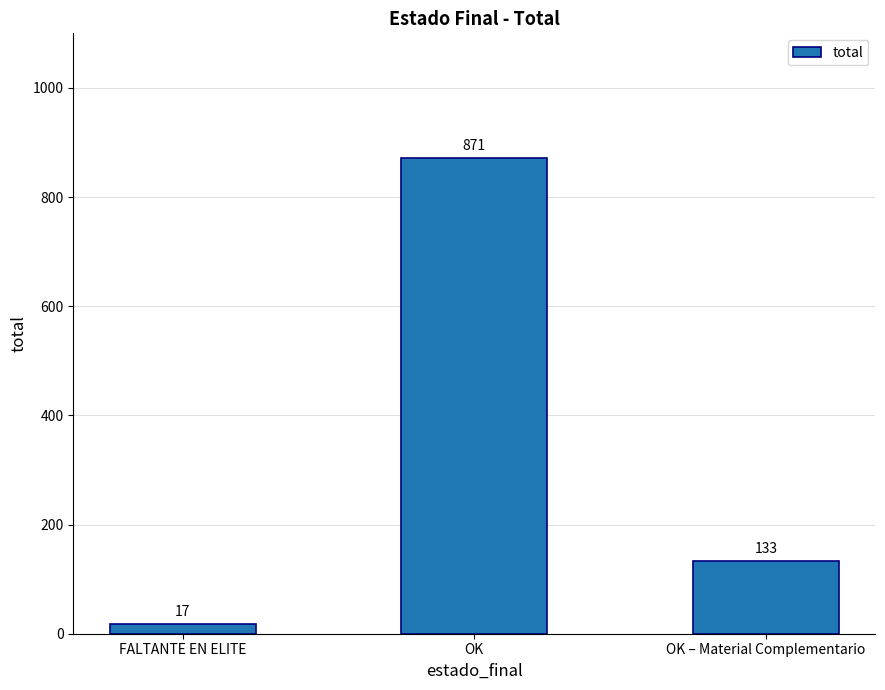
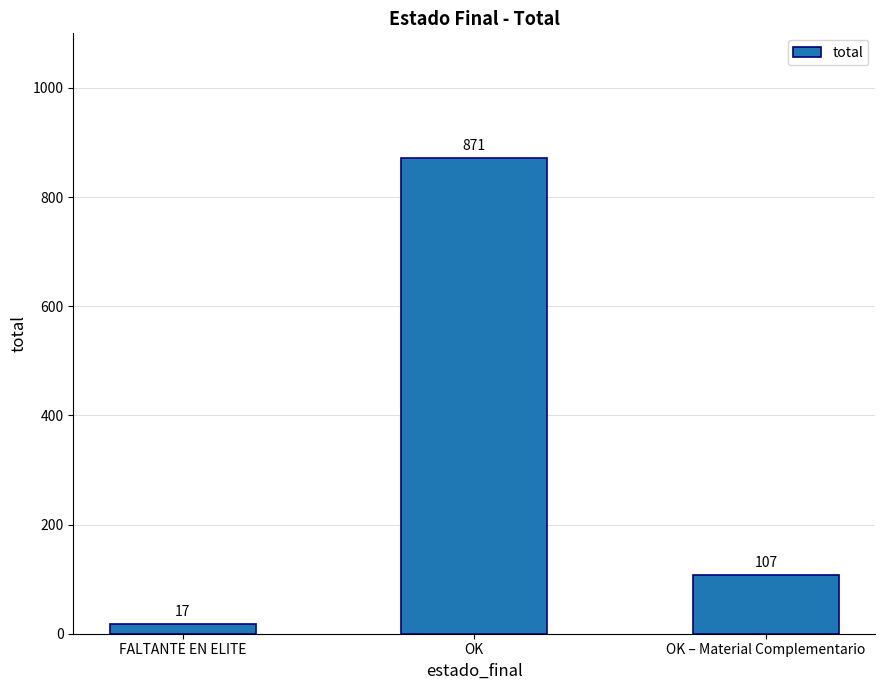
OK – Material Complementario: 133 -> 107
